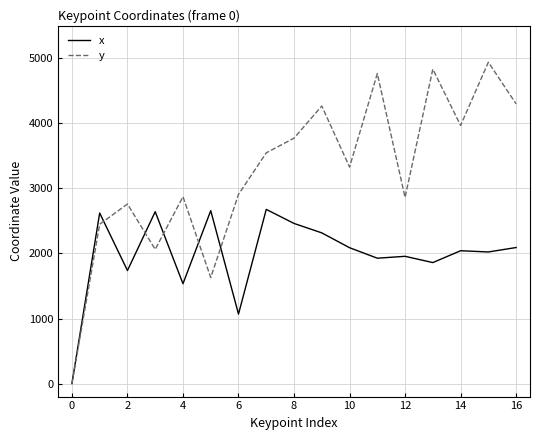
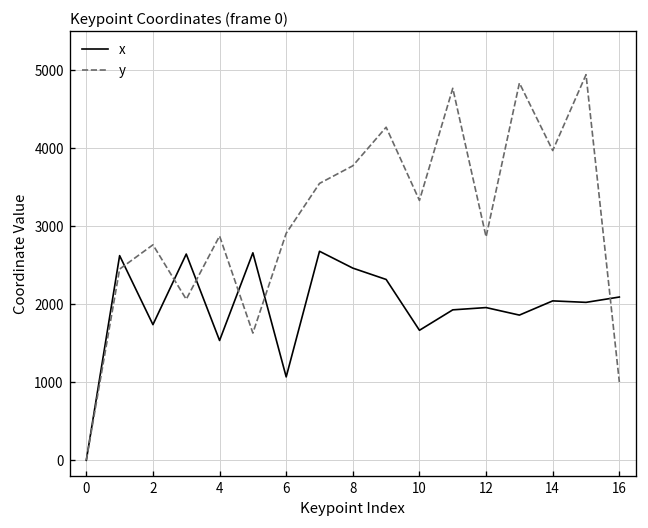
x, 10: 2100 -> 1700
y, 16: 4300 -> 1000
